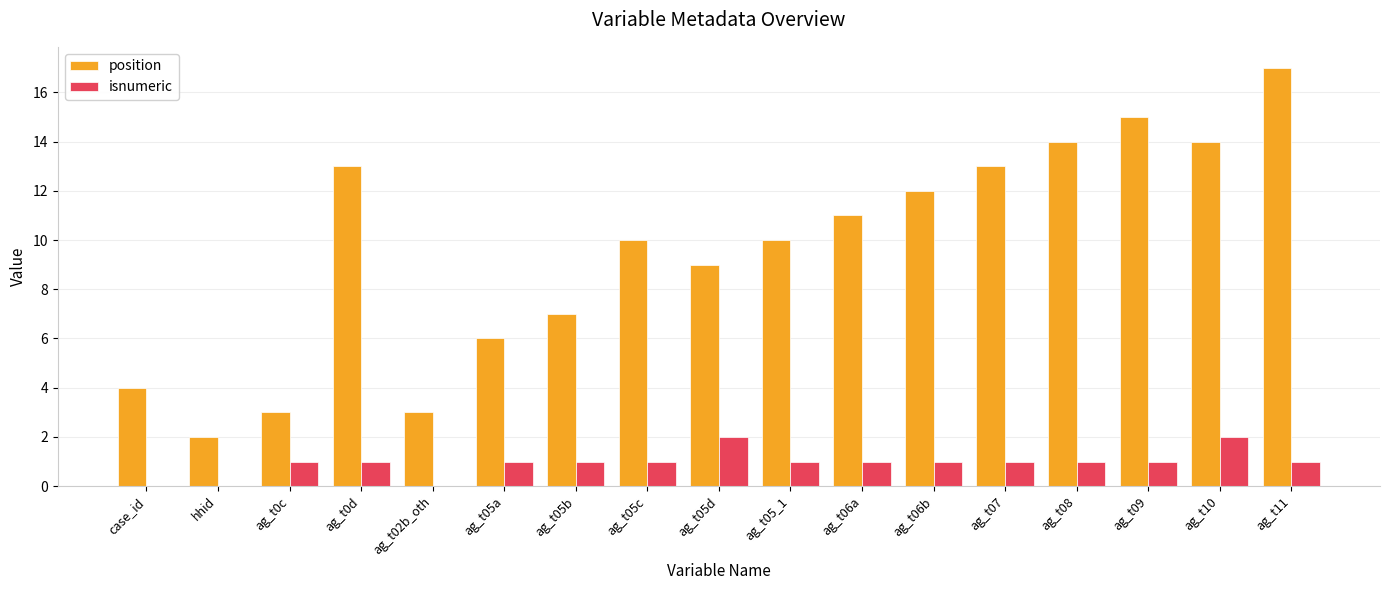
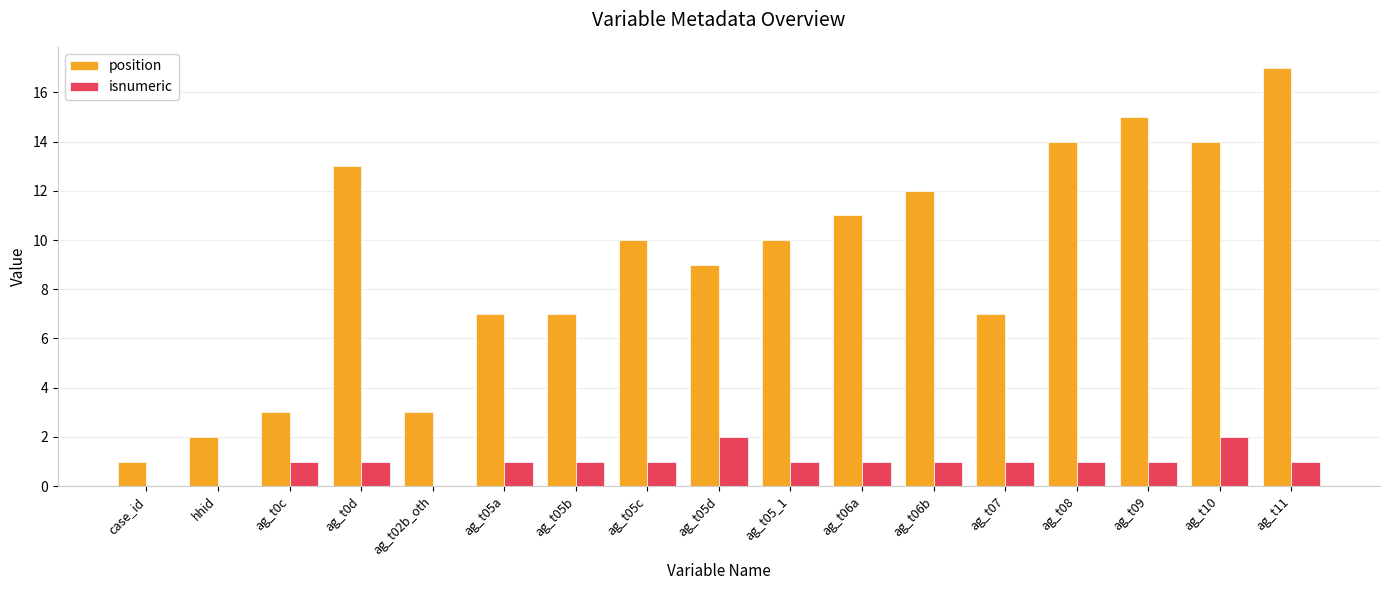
position, case_id: 4 -> 1
position, ag_t05a: 6 -> 7
position, ag_t07: 13 -> 7
